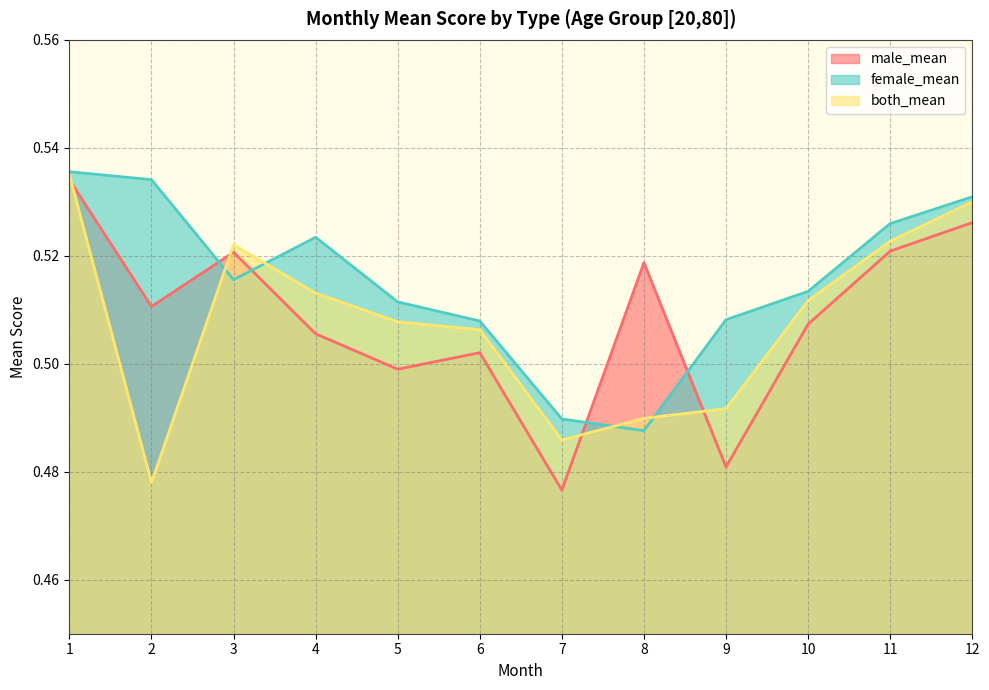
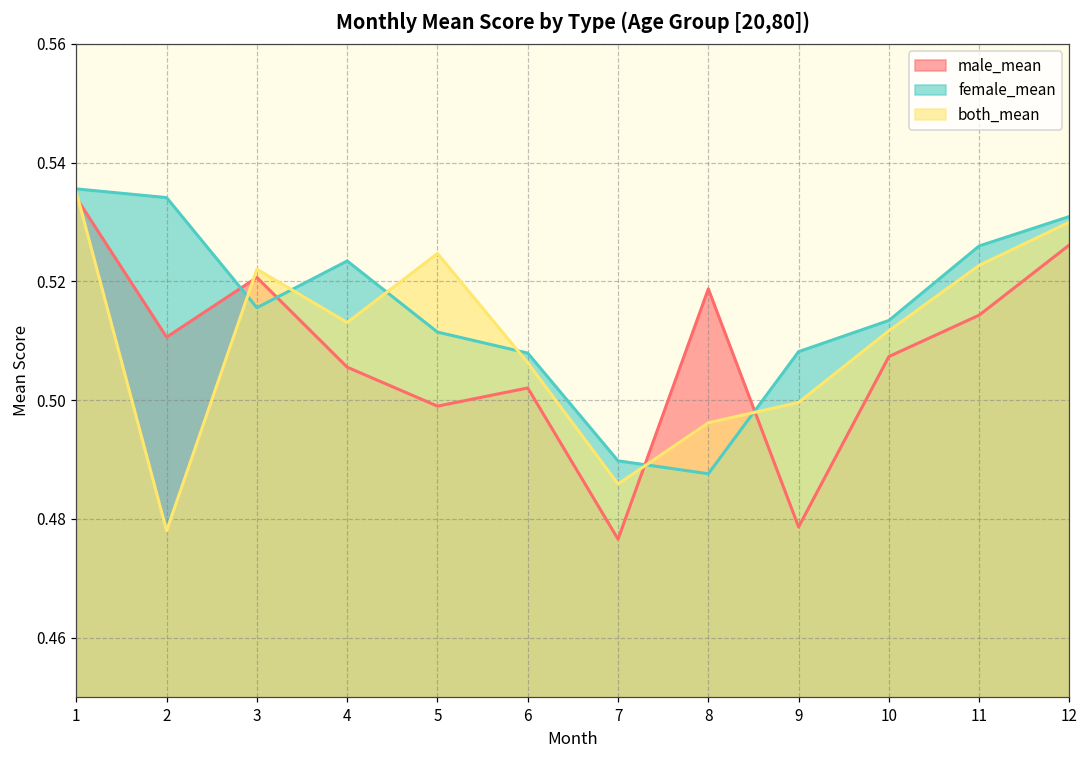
both_mean, 5: 0.508 -> 0.525
both_mean, 8: 0.490 -> 0.496
male_mean, 9: 0.481 -> 0.479
both_mean, 9: 0.492 -> 0.500
male_mean, 11: 0.521 -> 0.514
